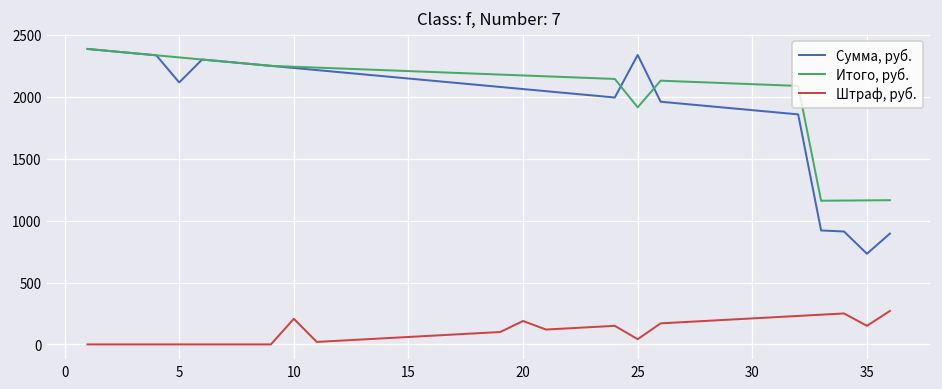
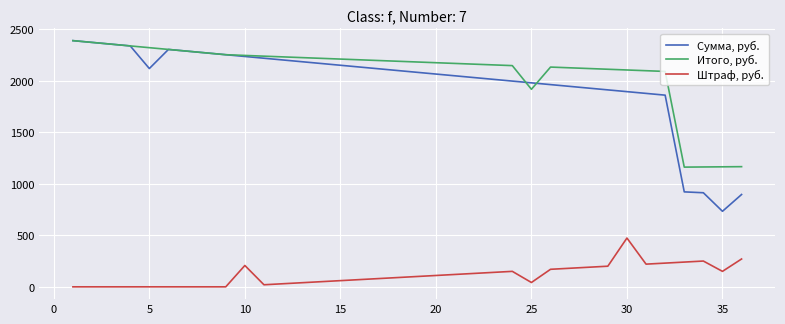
Штраф, руб., 20: 190 -> 110
Сумма, руб., 25: 2340 -> 1980
Штраф, руб., 30: 210 -> 470
